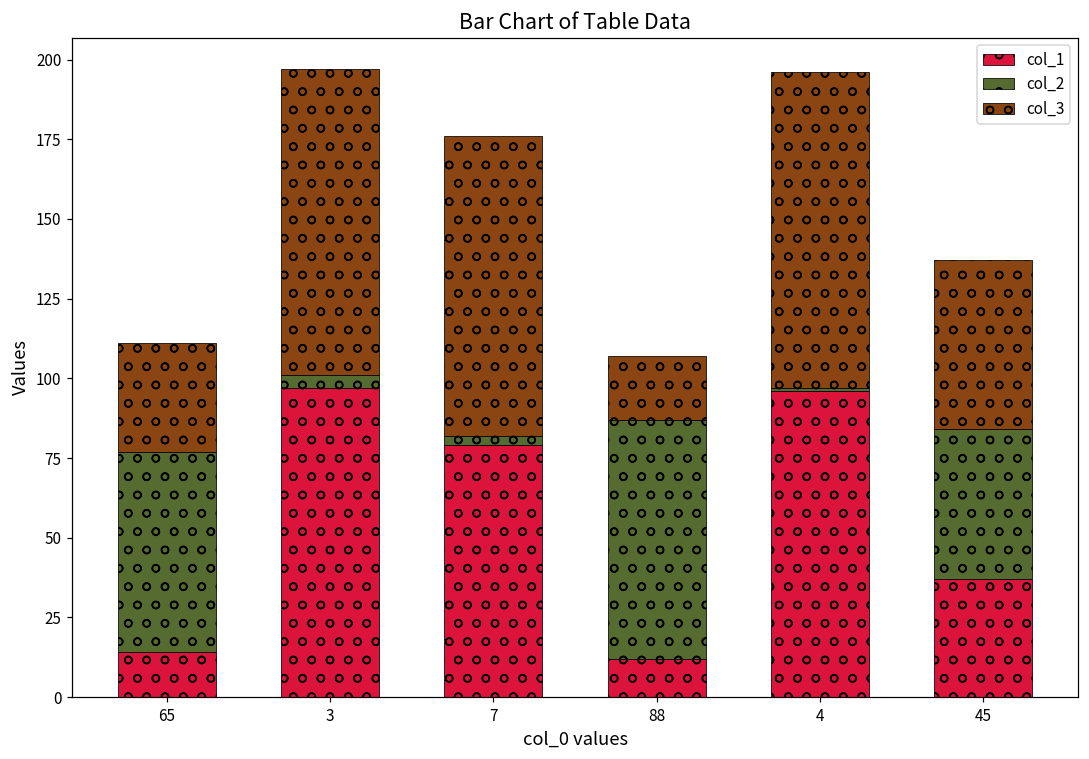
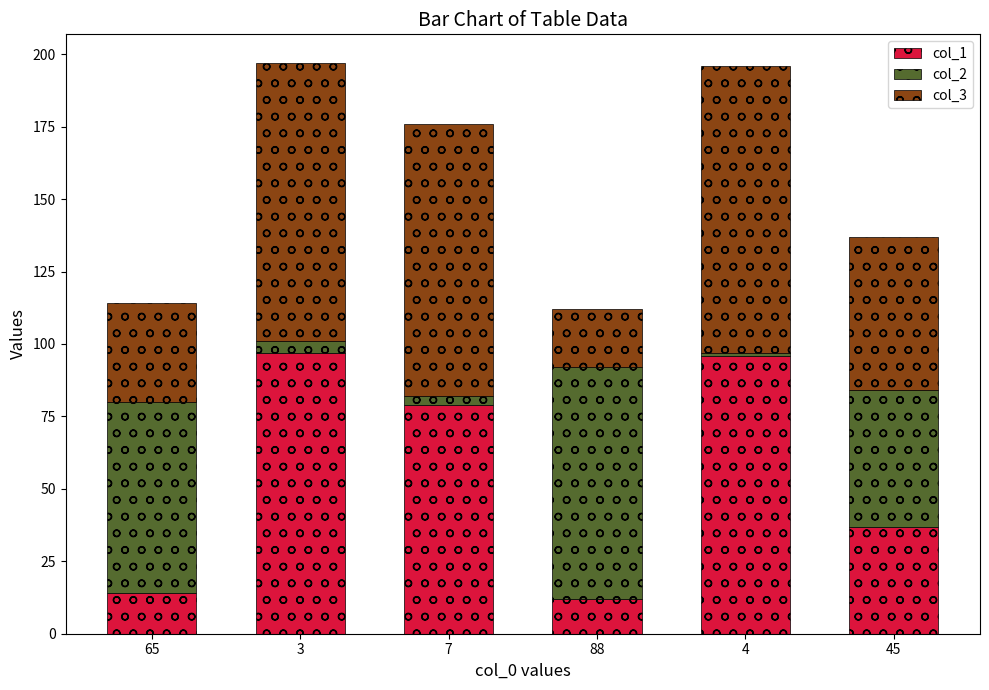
col_2, 65: 63 -> 66
col_2, 88: 75 -> 80
